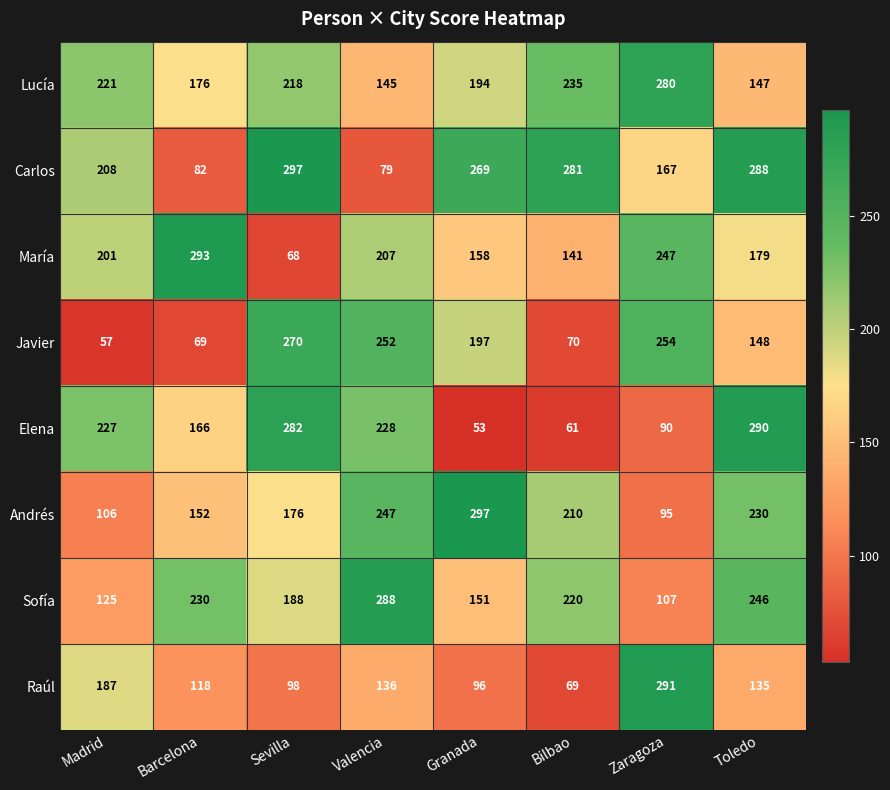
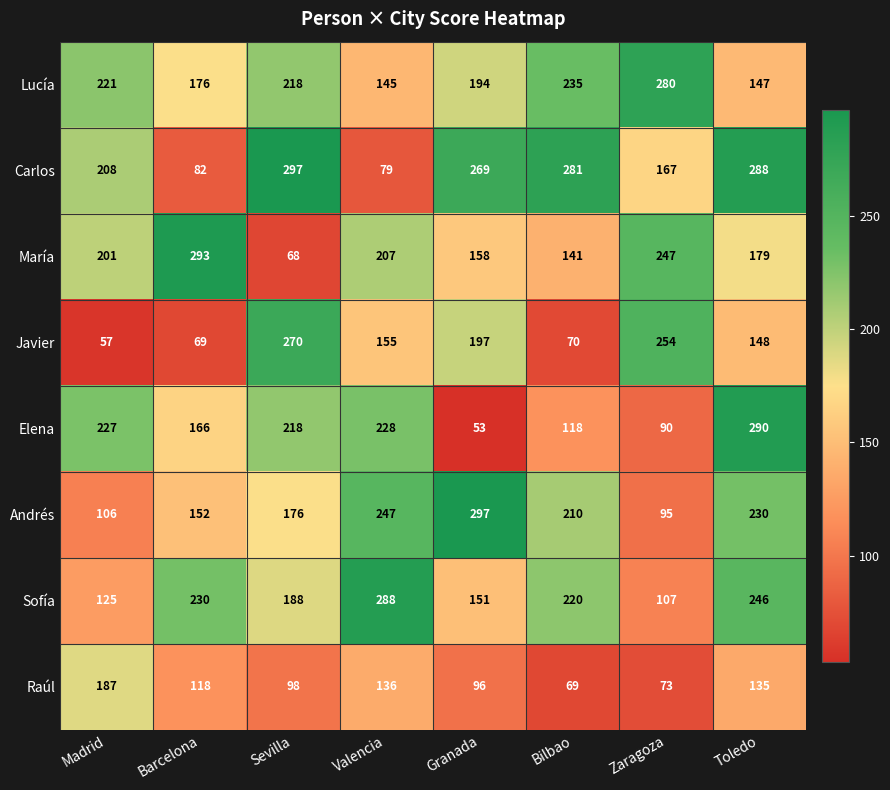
Javier, Valencia: 252 -> 155
Elena, Sevilla: 282 -> 218
Elena, Bilbao: 61 -> 118
Raúl, Zaragoza: 291 -> 73
